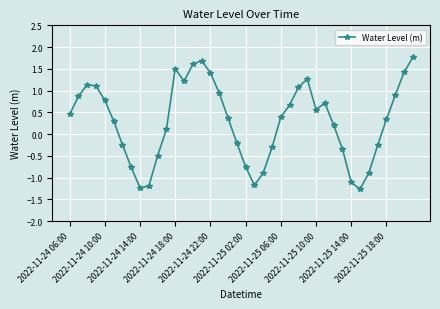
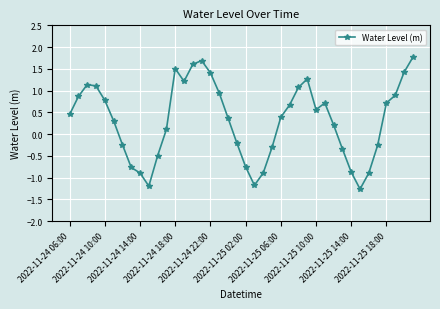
2022-11-24 14:00: -1.2 -> -0.9
2022-11-25 14:00: -1.1 -> -0.9
2022-11-25 18:00: 0.3 -> 0.7
